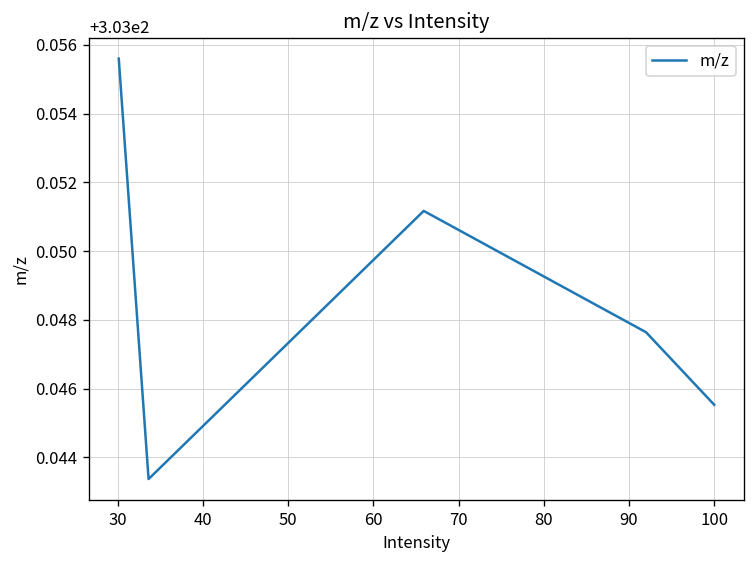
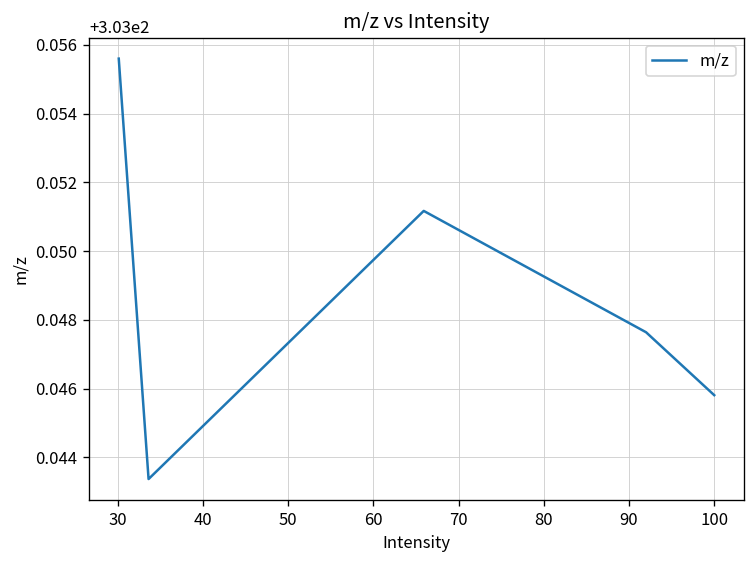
100: 303.0455 -> 303.0458
